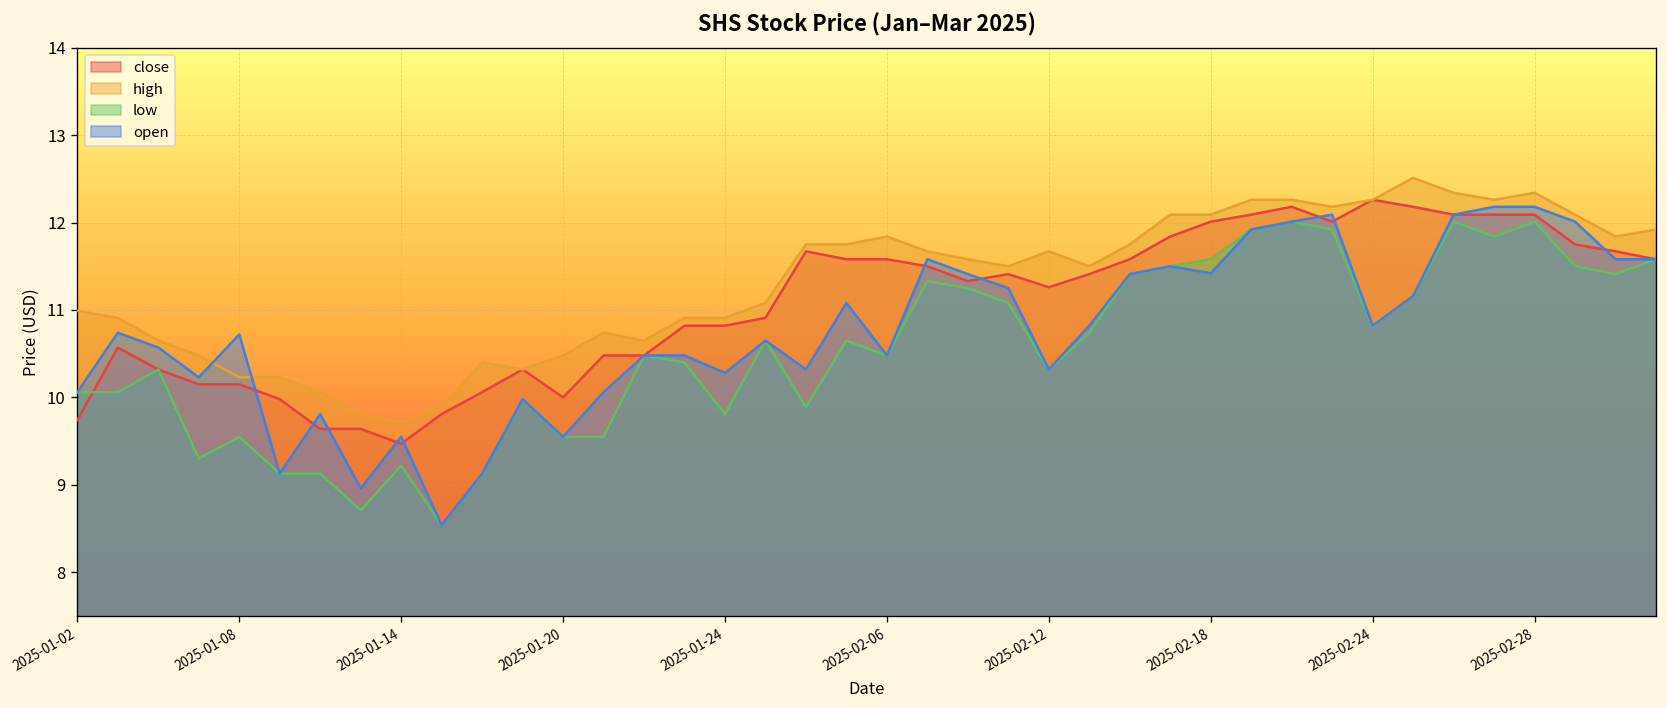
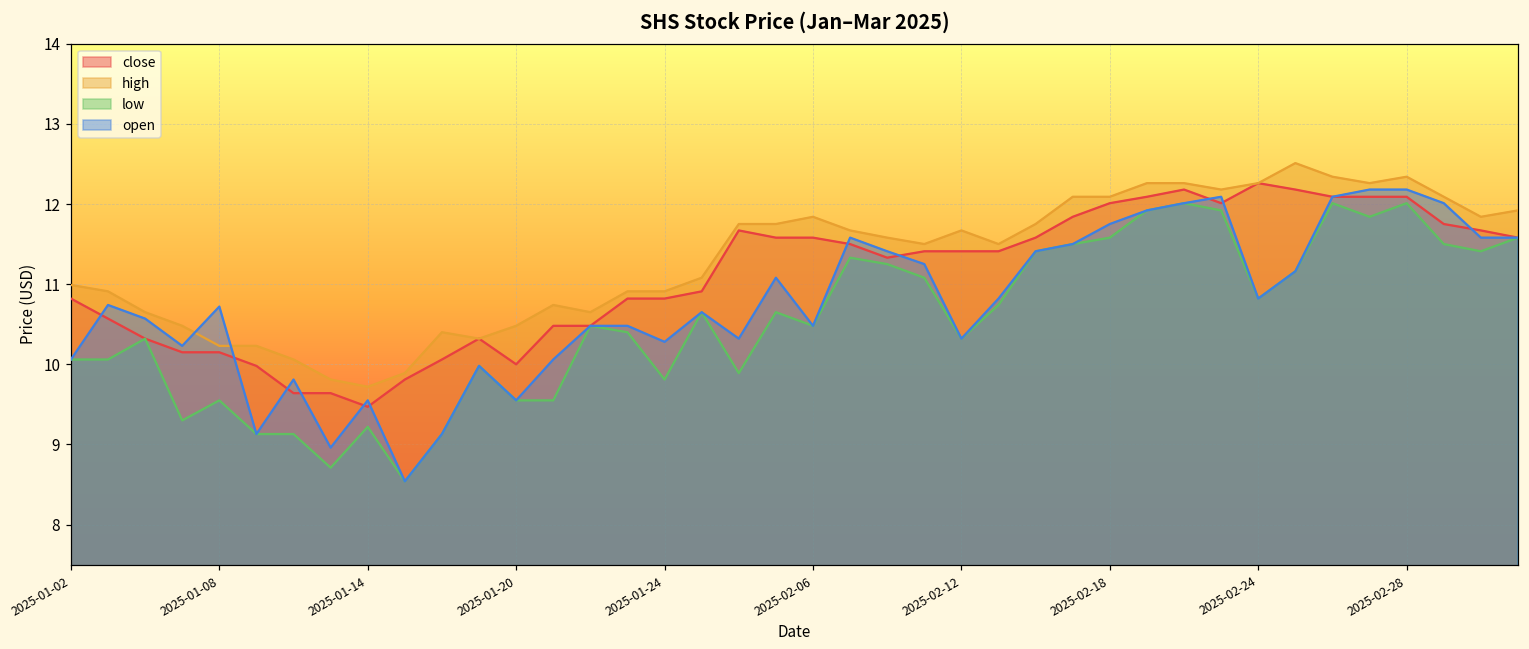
close, 2025-01-02: 9.7 -> 10.8
close, 2025-02-12: 11.3 -> 11.4
open, 2025-02-18: 11.4 -> 11.8
